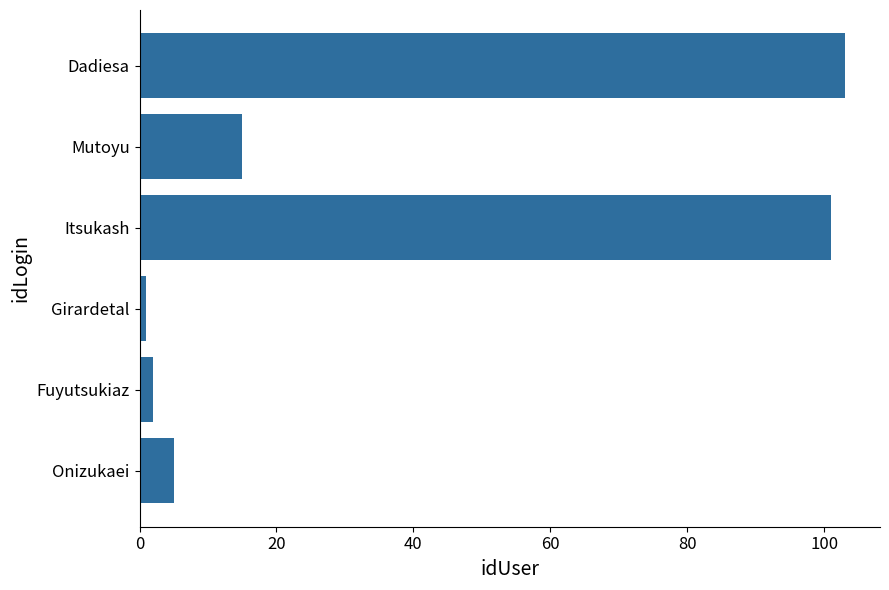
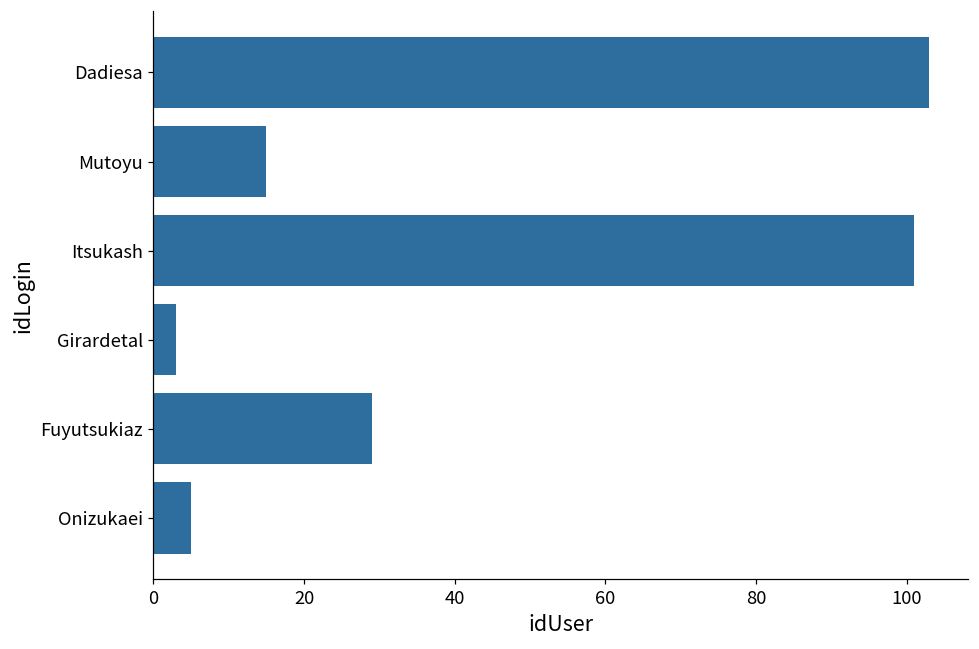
Girardetal: 1 -> 3
Fuyutsukiaz: 2 -> 29
